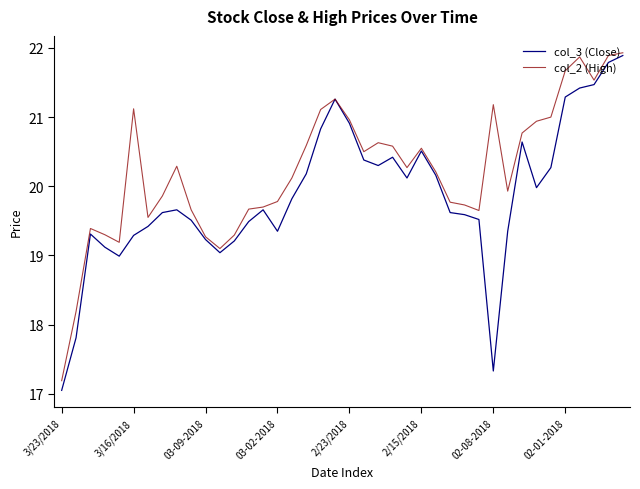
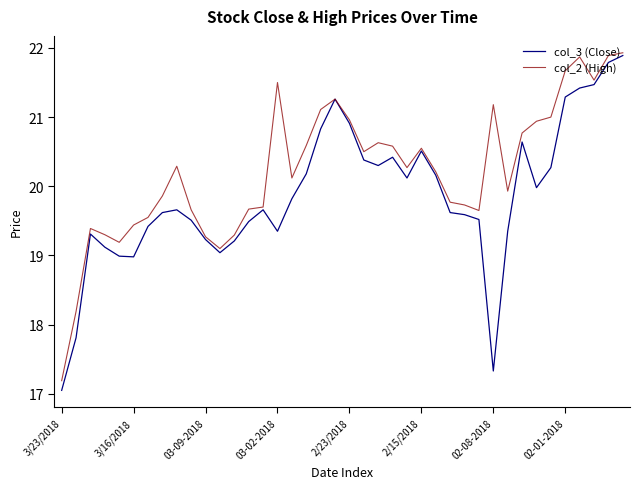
col_3 (Close), 3/16/2018: 19.3 -> 19.0
col_2 (High), 3/16/2018: 21.1 -> 19.4
col_2 (High), 03-02-2018: 19.8 -> 21.5
